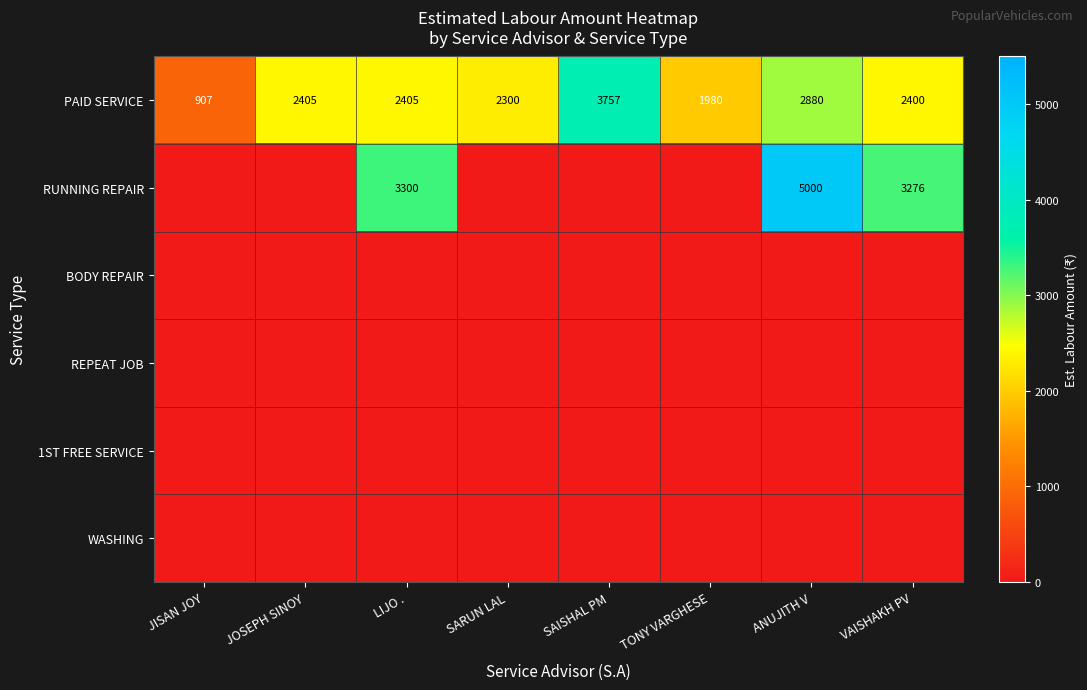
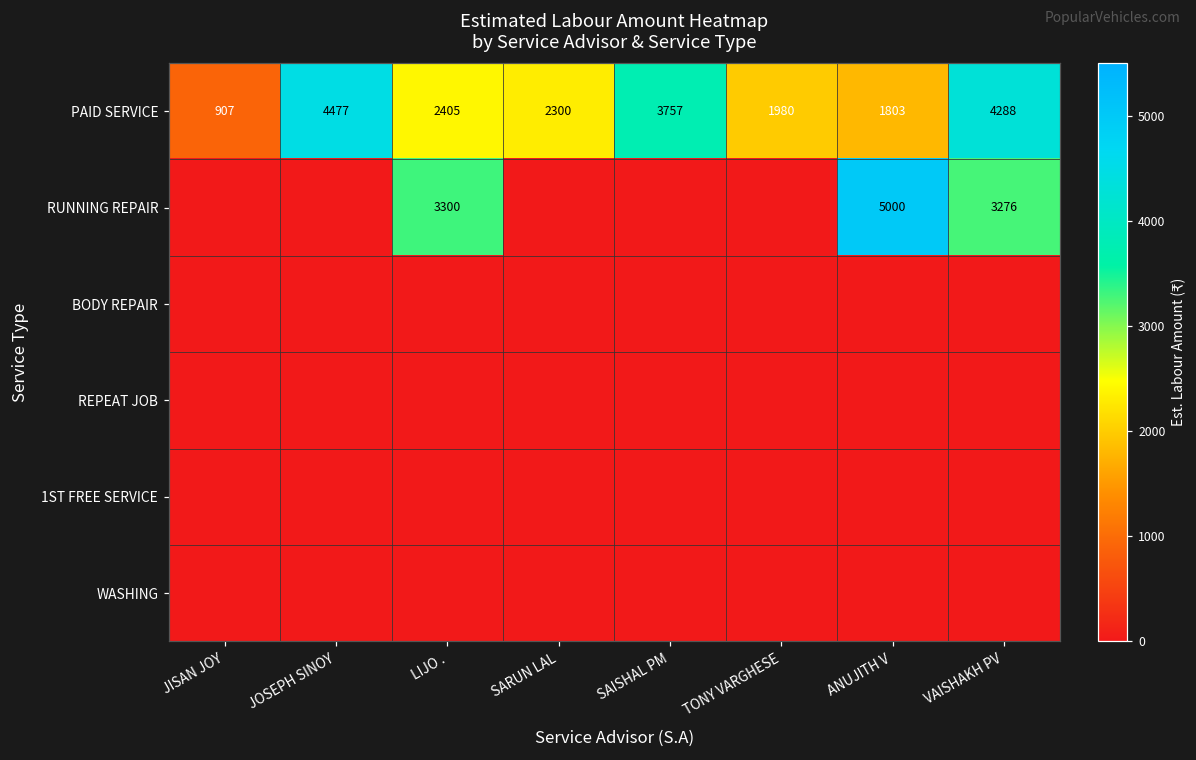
PAID SERVICE, JOSEPH SINOY: 2405 -> 4477
PAID SERVICE, ANUJITH V: 2880 -> 1803
PAID SERVICE, VAISHAKH PV: 2400 -> 4288
